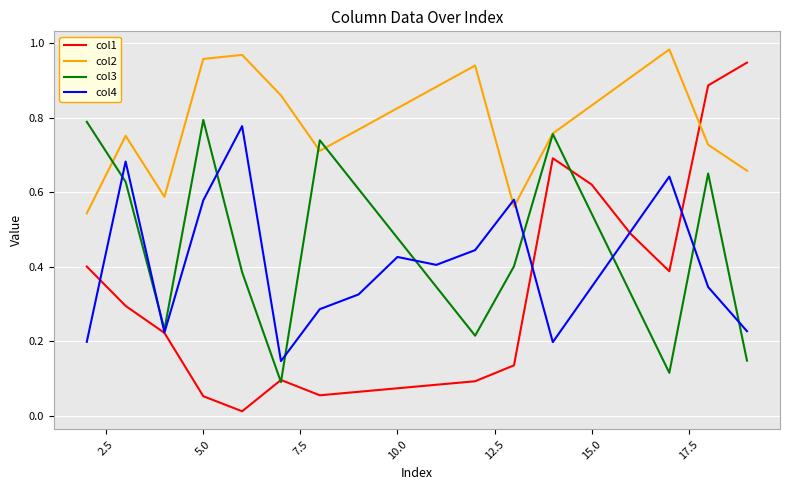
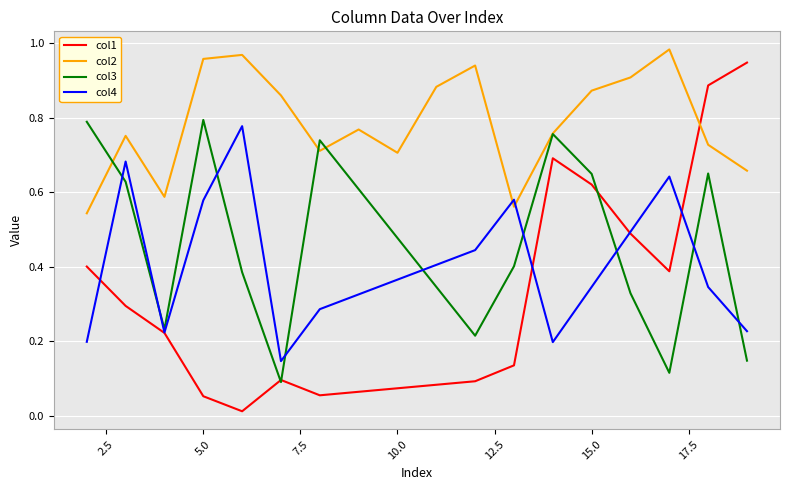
col2, 10.0: 0.83 -> 0.71
col4, 10.0: 0.43 -> 0.37
col2, 15.0: 0.83 -> 0.87
col3, 15.0: 0.54 -> 0.65
